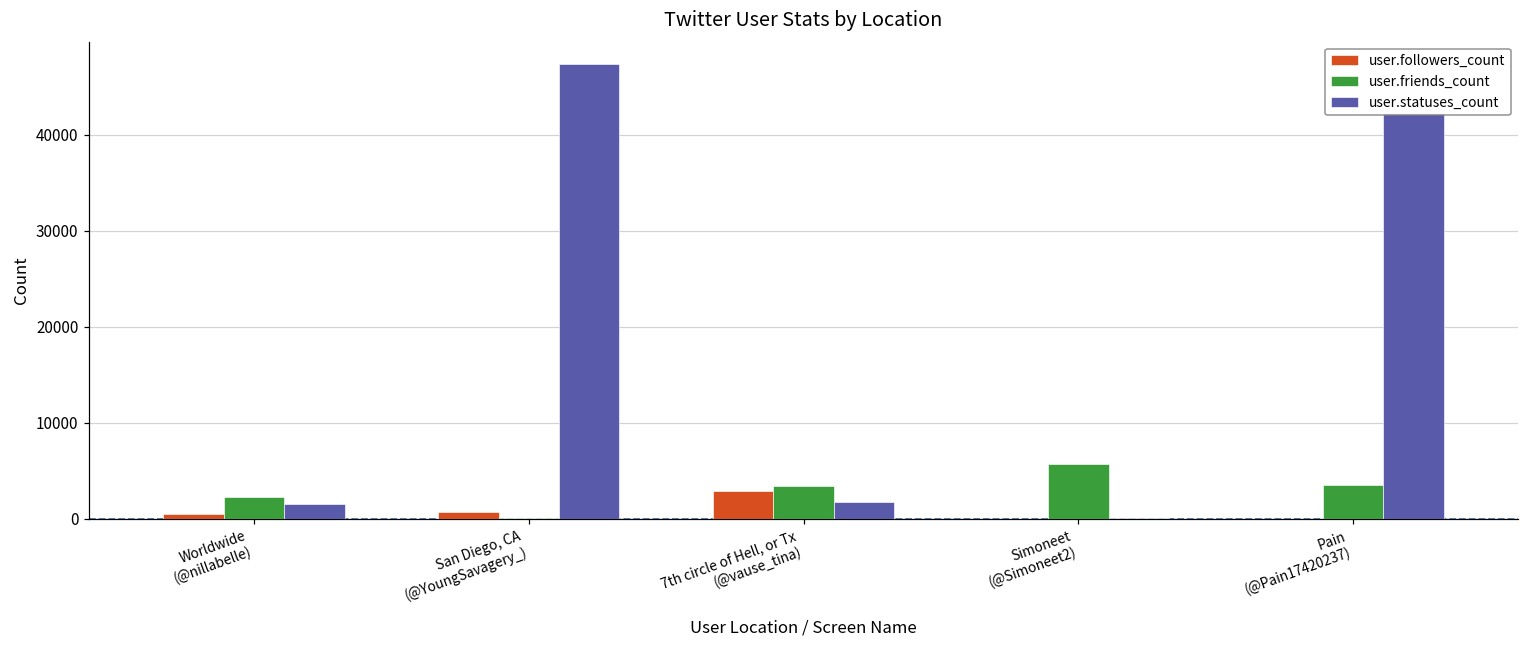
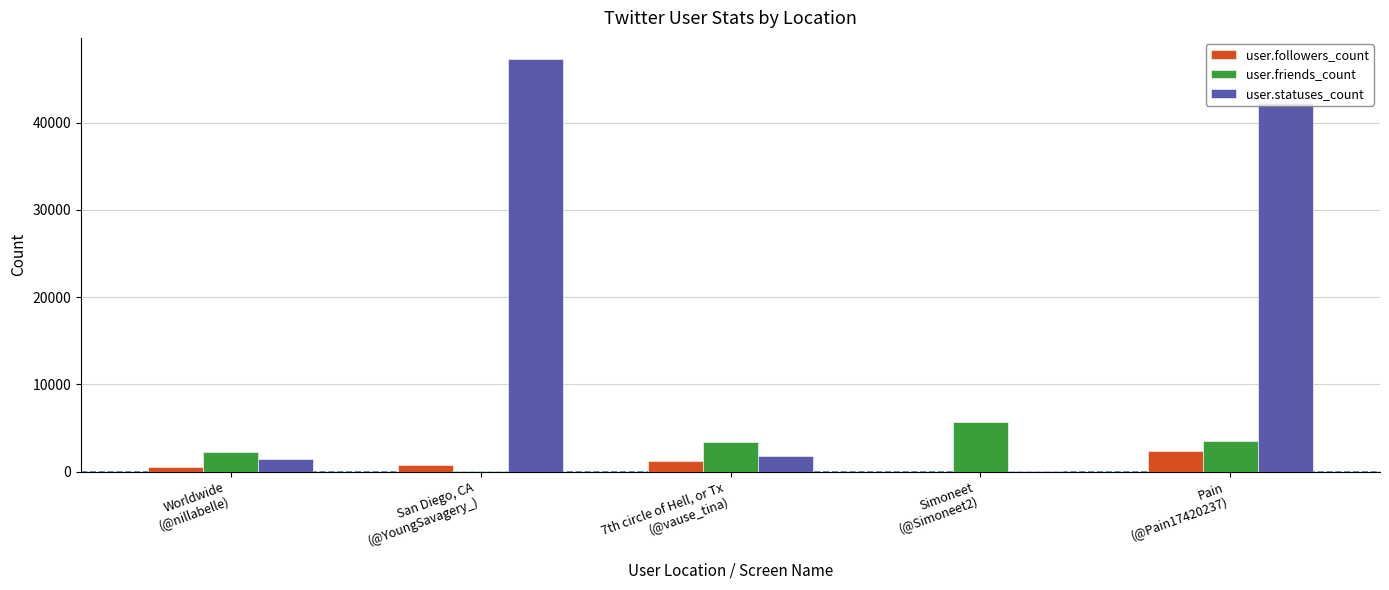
user.followers_count, 7th circle of Hell, or Tx (@vause_tina): 3000 -> 1000
user.followers_count, Pain (@Pain17420237): 0 -> 2000
